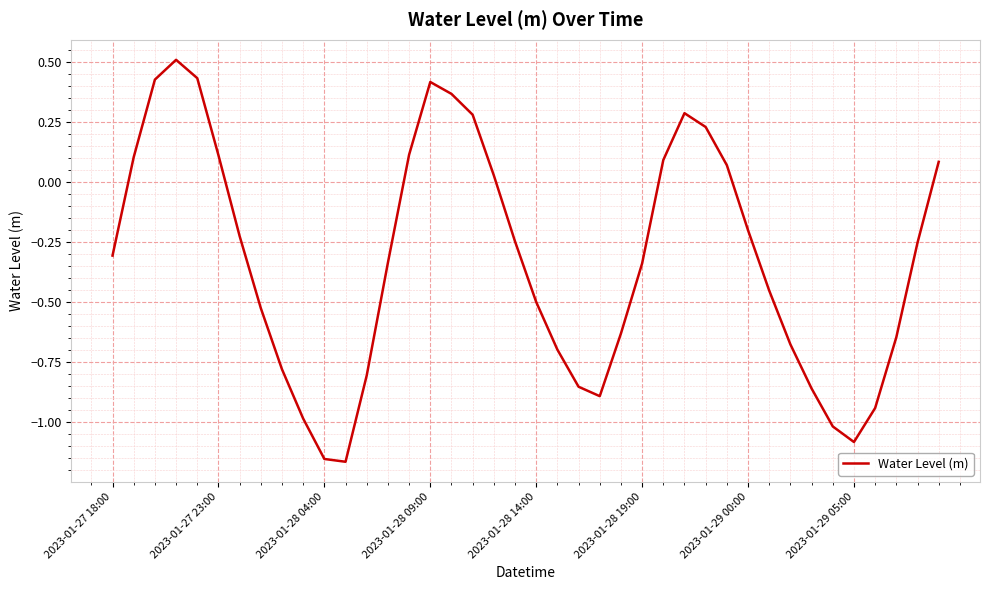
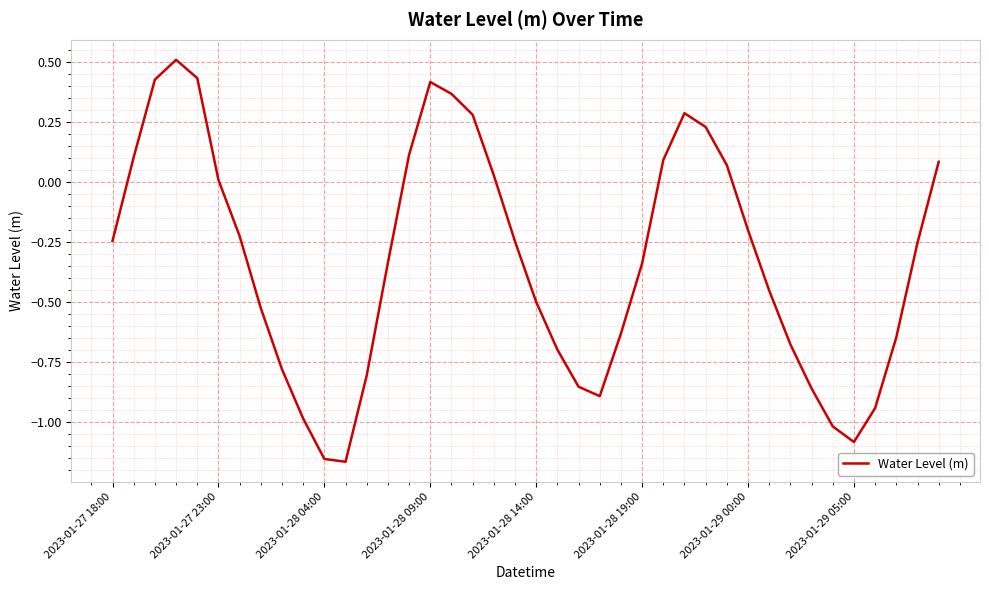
2023-01-27 18:00: -0.31 -> -0.24
2023-01-27 23:00: 0.11 -> 0.01
